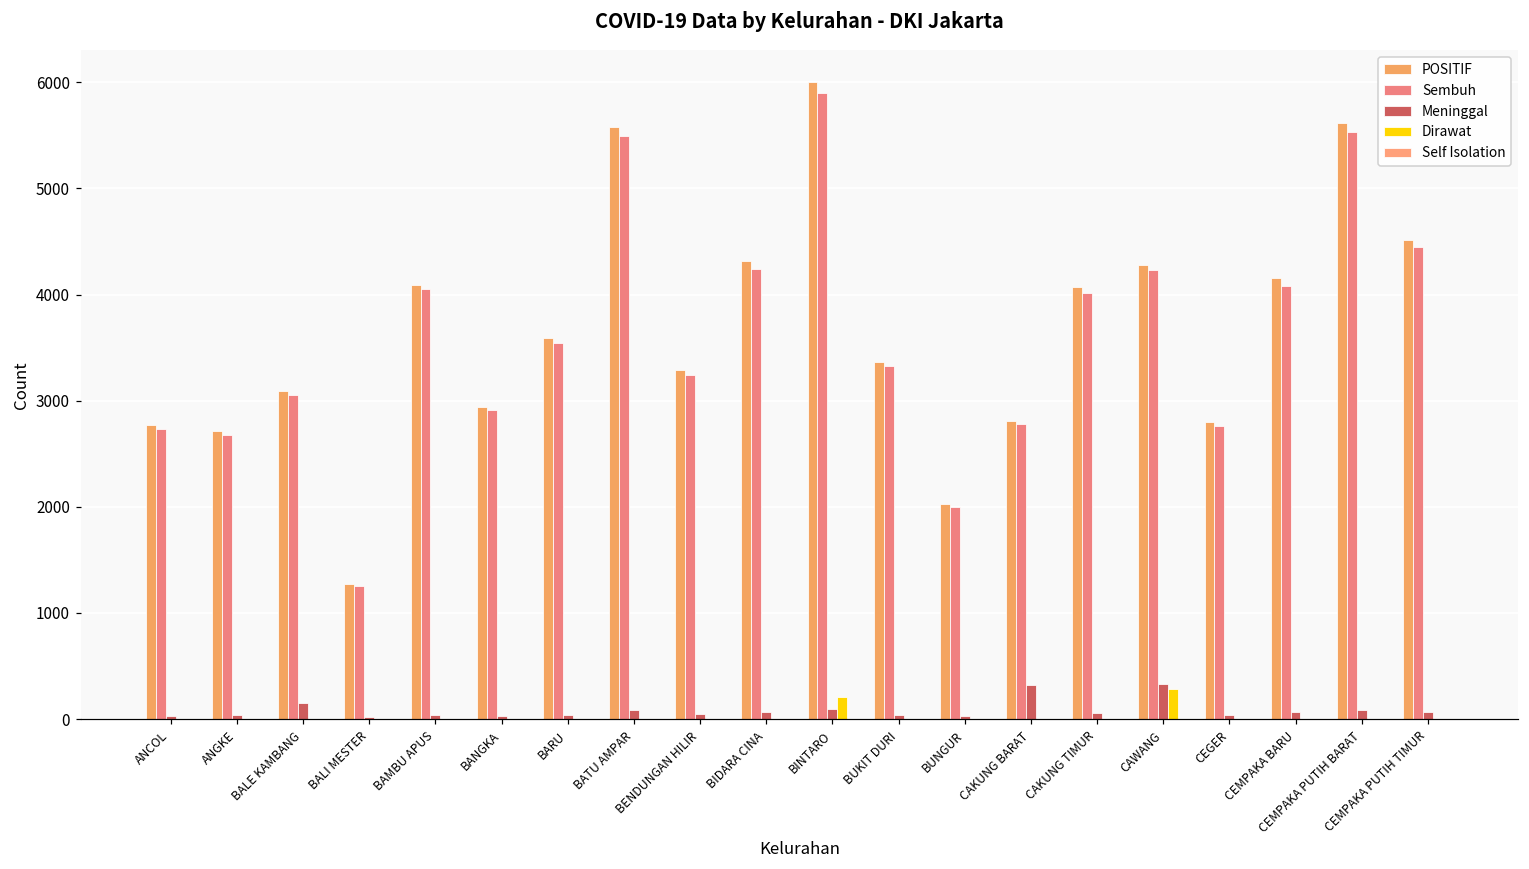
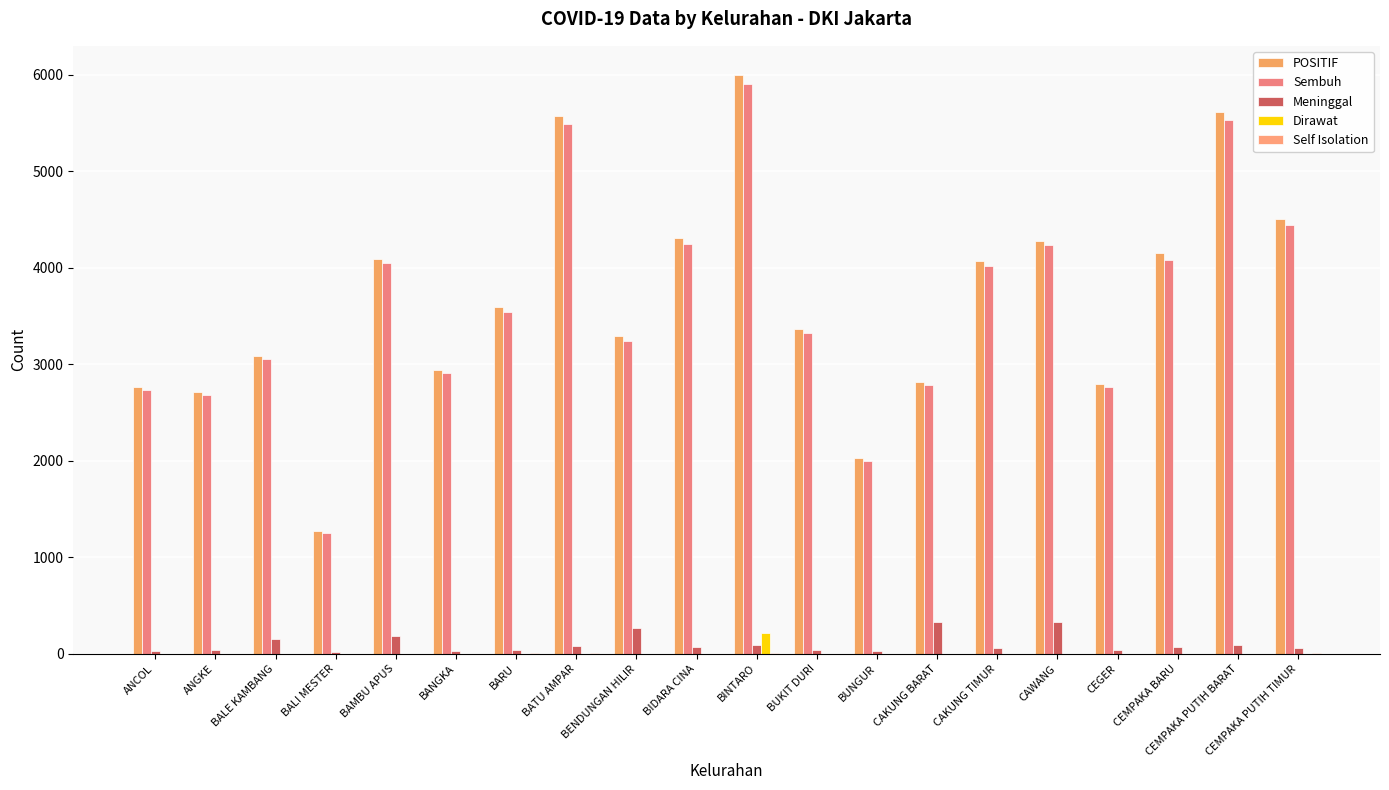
Meninggal, BAMBU APUS: 0 -> 200
Meninggal, BENDUNGAN HILIR: 0 -> 300
Dirawat, CAWANG: 300 -> 0
